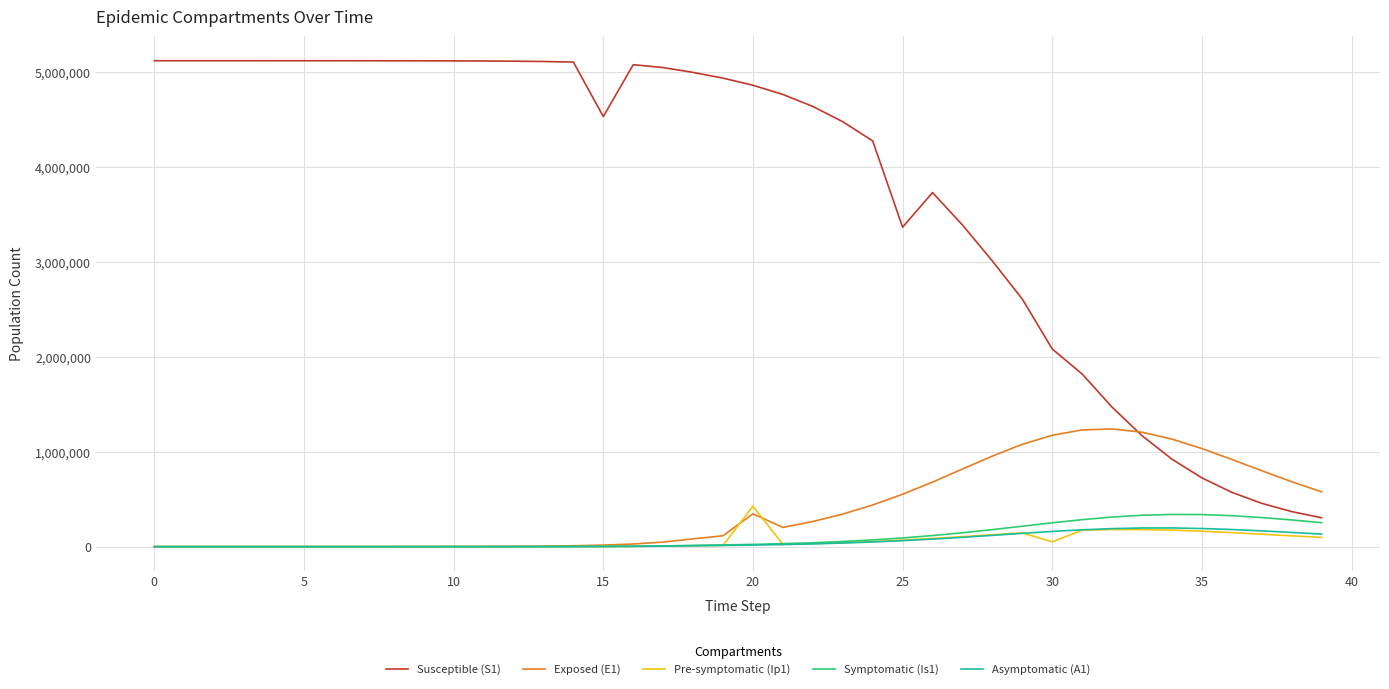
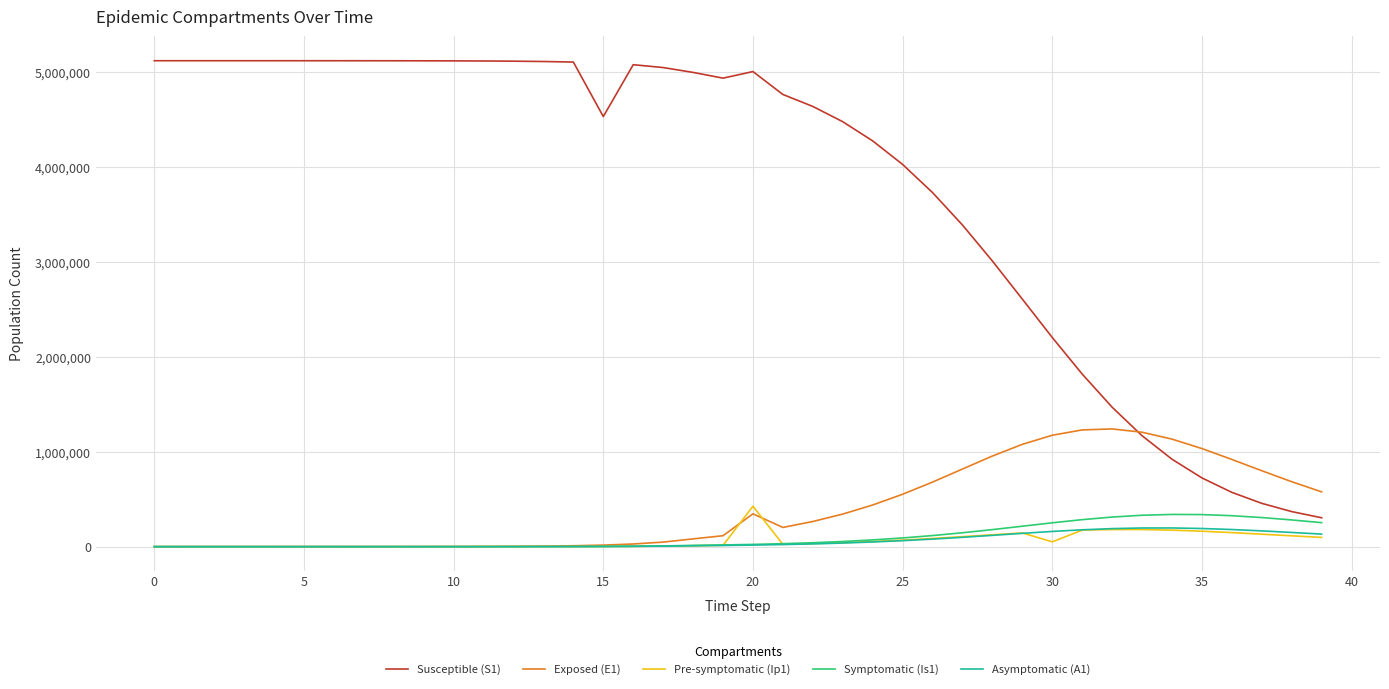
Susceptible (S1), 20: 4,900,000 -> 5,000,000
Susceptible (S1), 25: 3,400,000 -> 4,000,000
Susceptible (S1), 30: 2,100,000 -> 2,200,000
